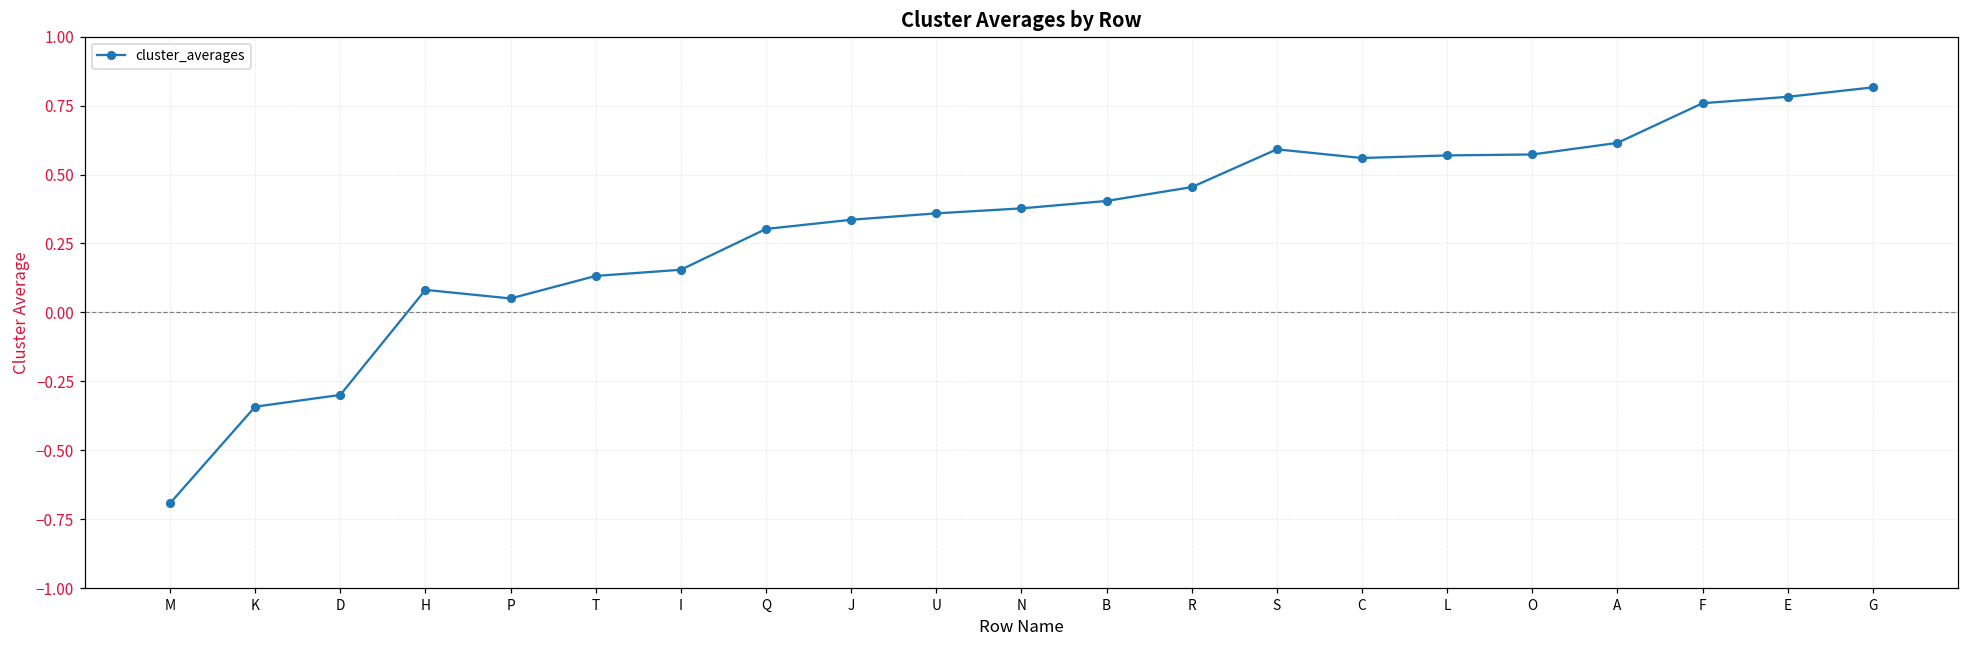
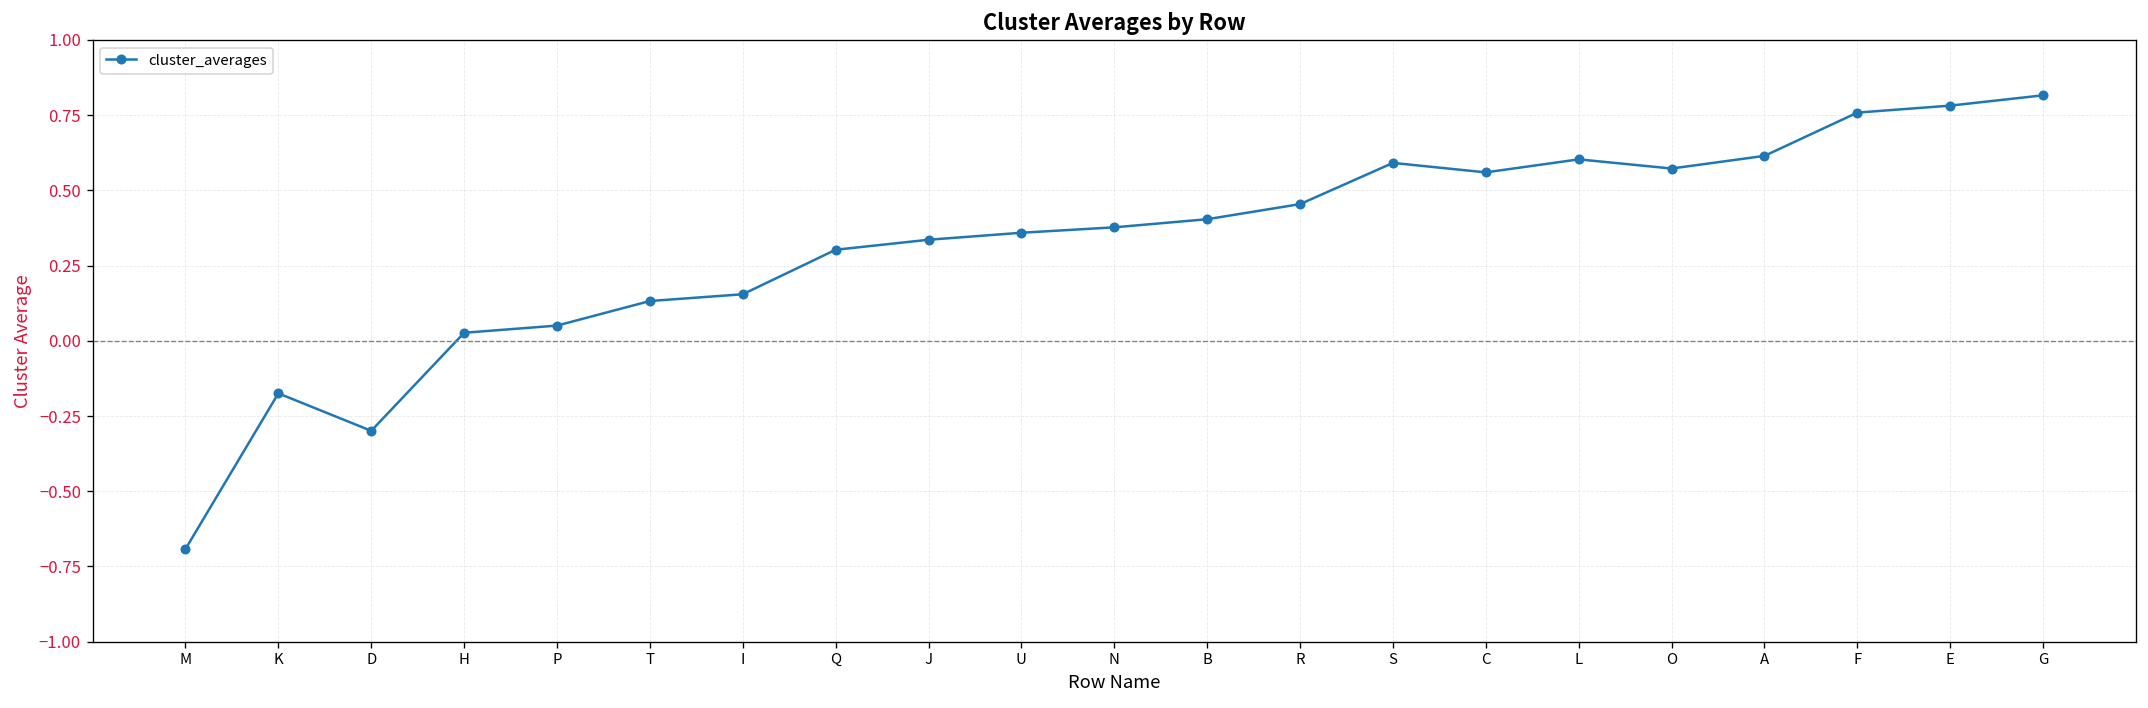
K: -0.34 -> -0.17
H: 0.08 -> 0.03
L: 0.57 -> 0.60
